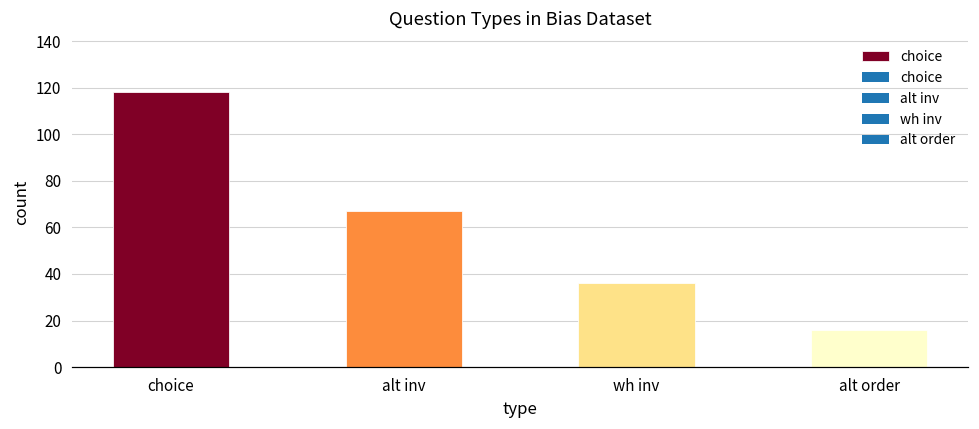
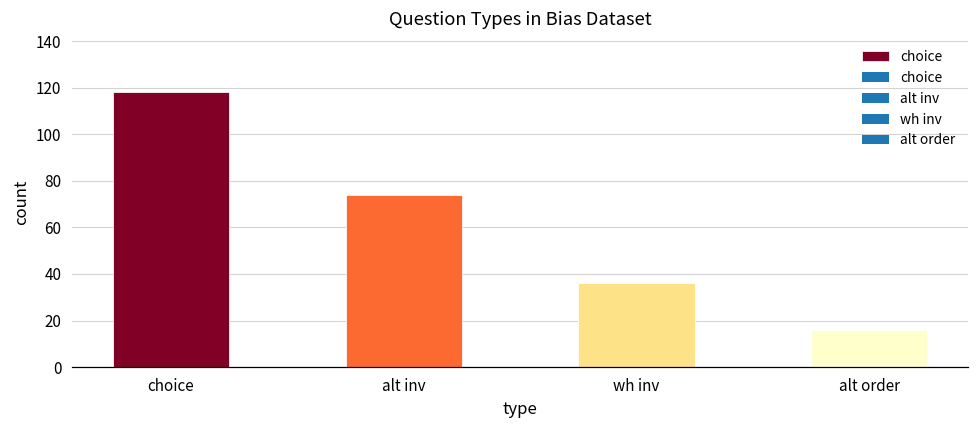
alt inv: 67 -> 74
